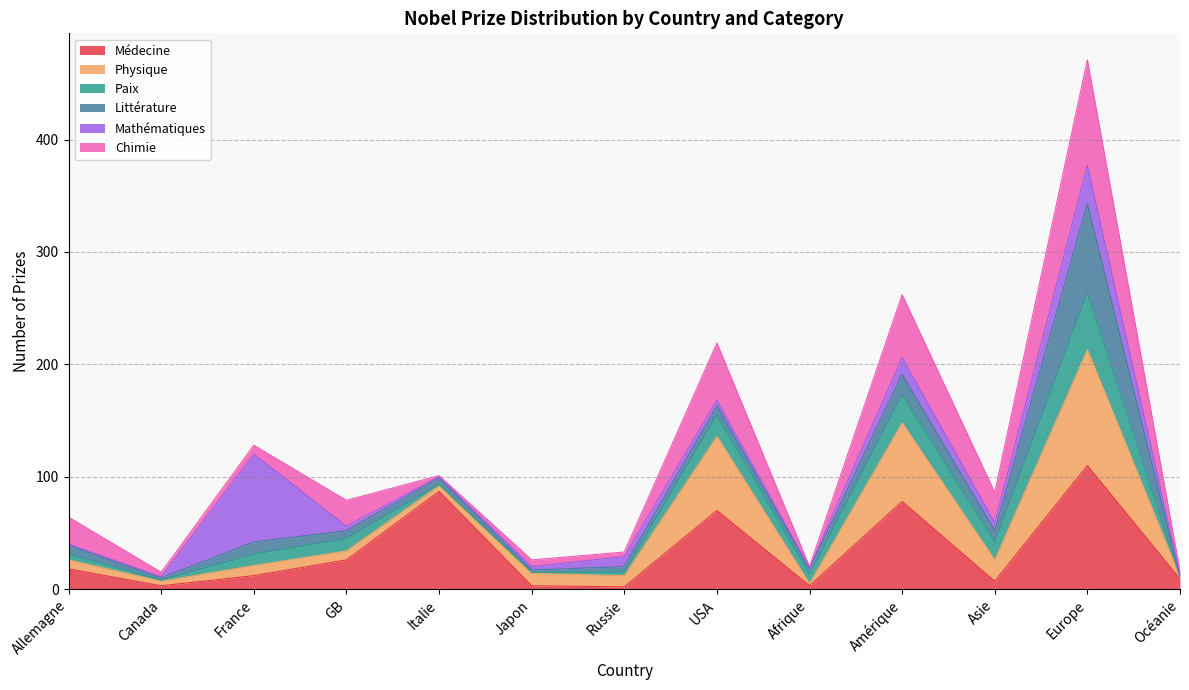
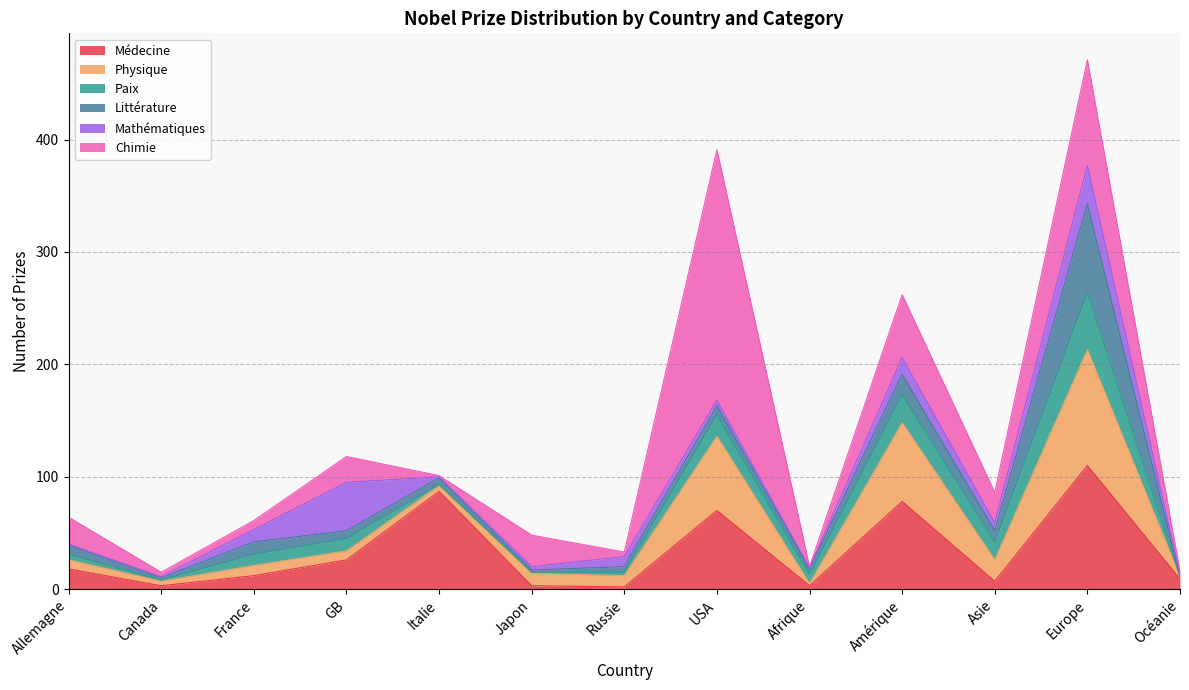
Mathématiques, France: 78 -> 11
Mathématiques, GB: 4 -> 43
Chimie, Japon: 6 -> 28
Chimie, USA: 51 -> 223
